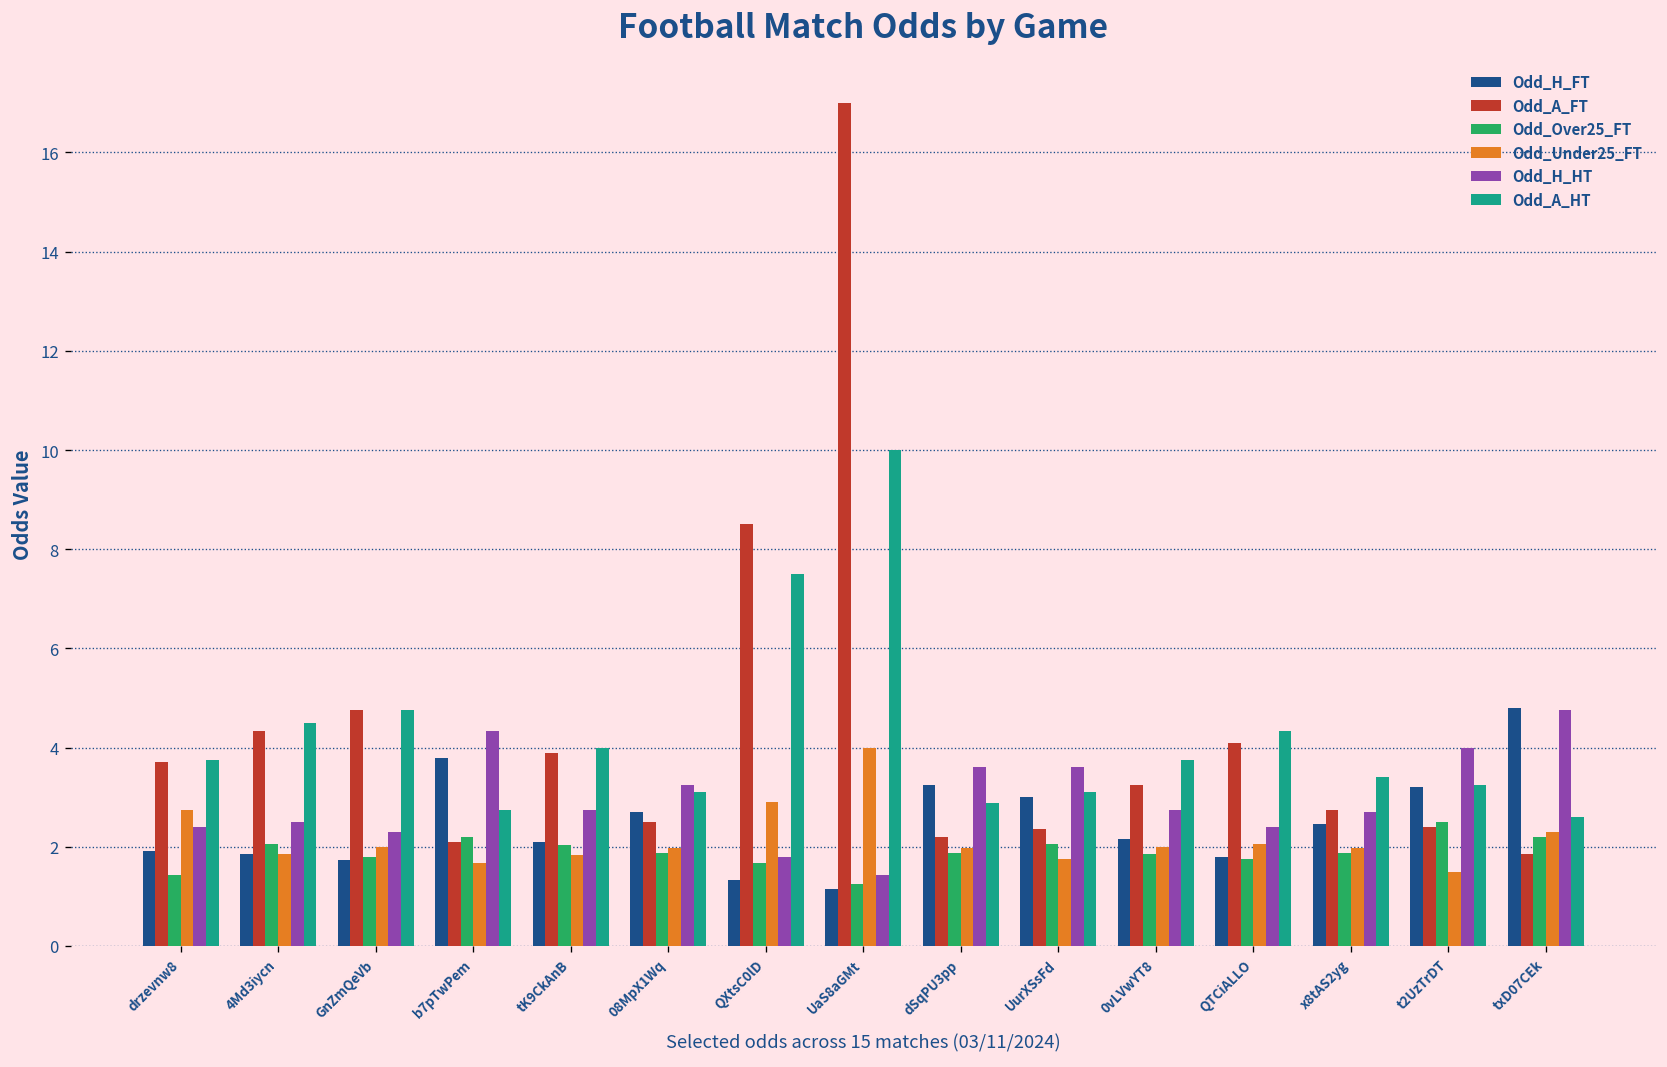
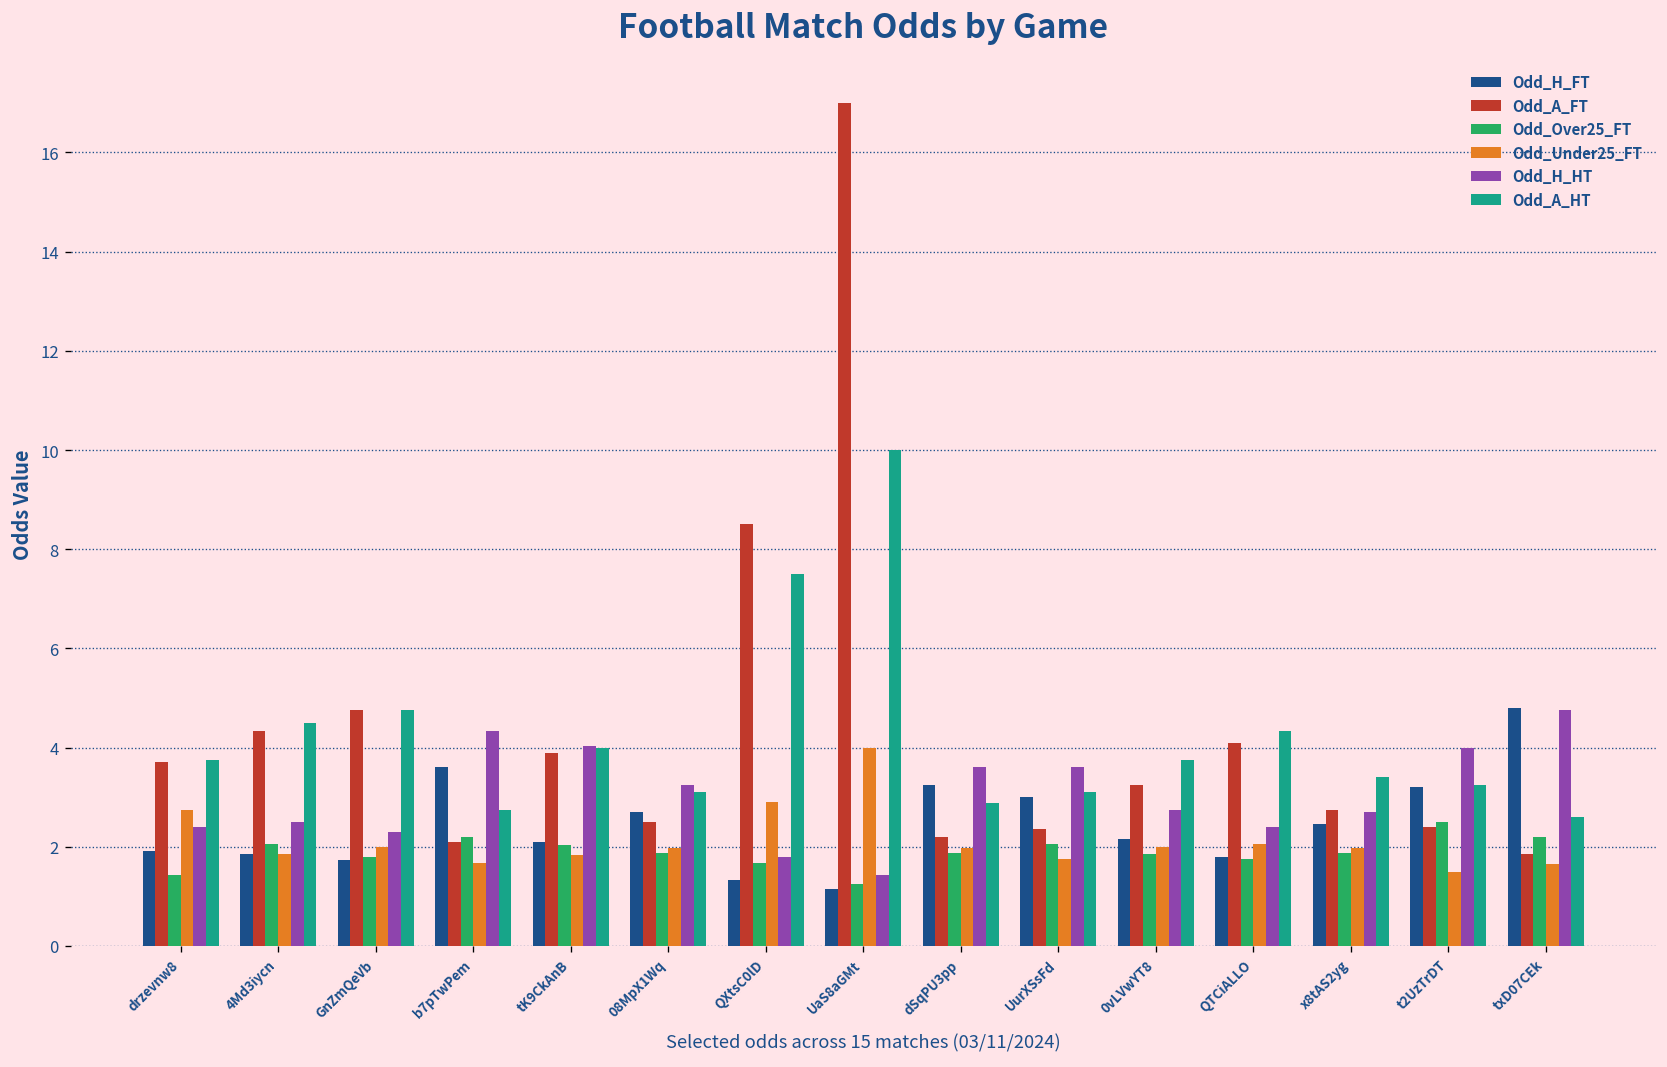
Odd_H_FT, b7pTwPem: 3.8 -> 3.6
Odd_H_HT, tK9CkAnB: 2.8 -> 4.0
Odd_Under25_FT, txD07CEk: 2.3 -> 1.7
